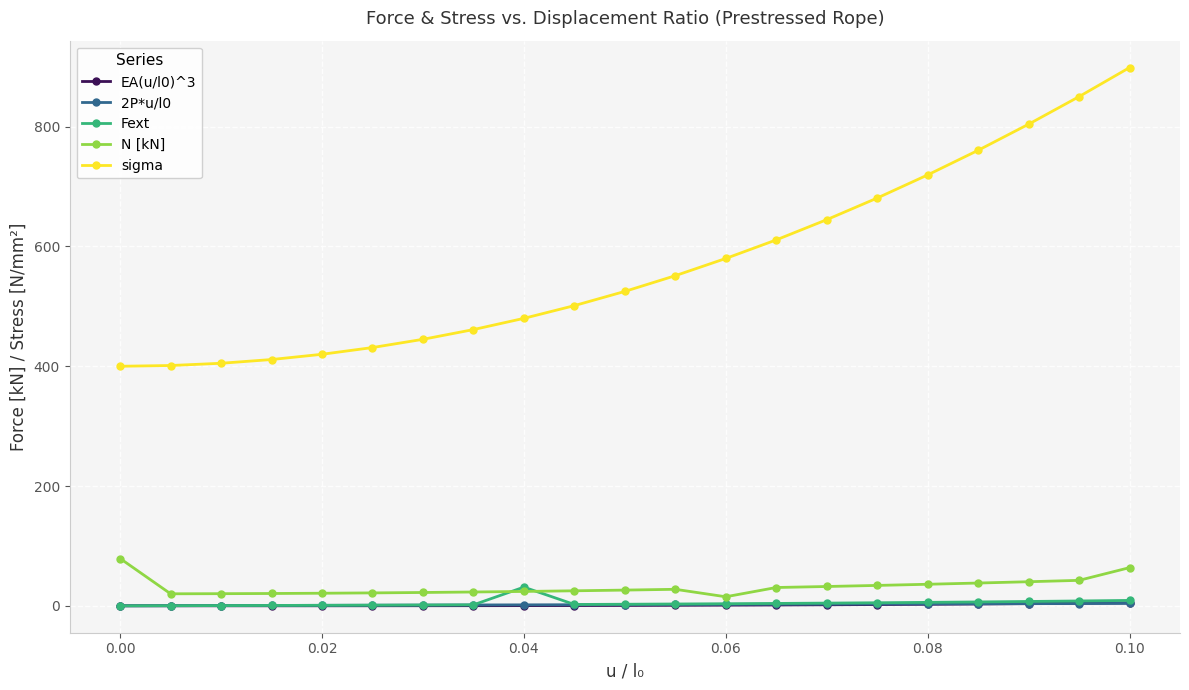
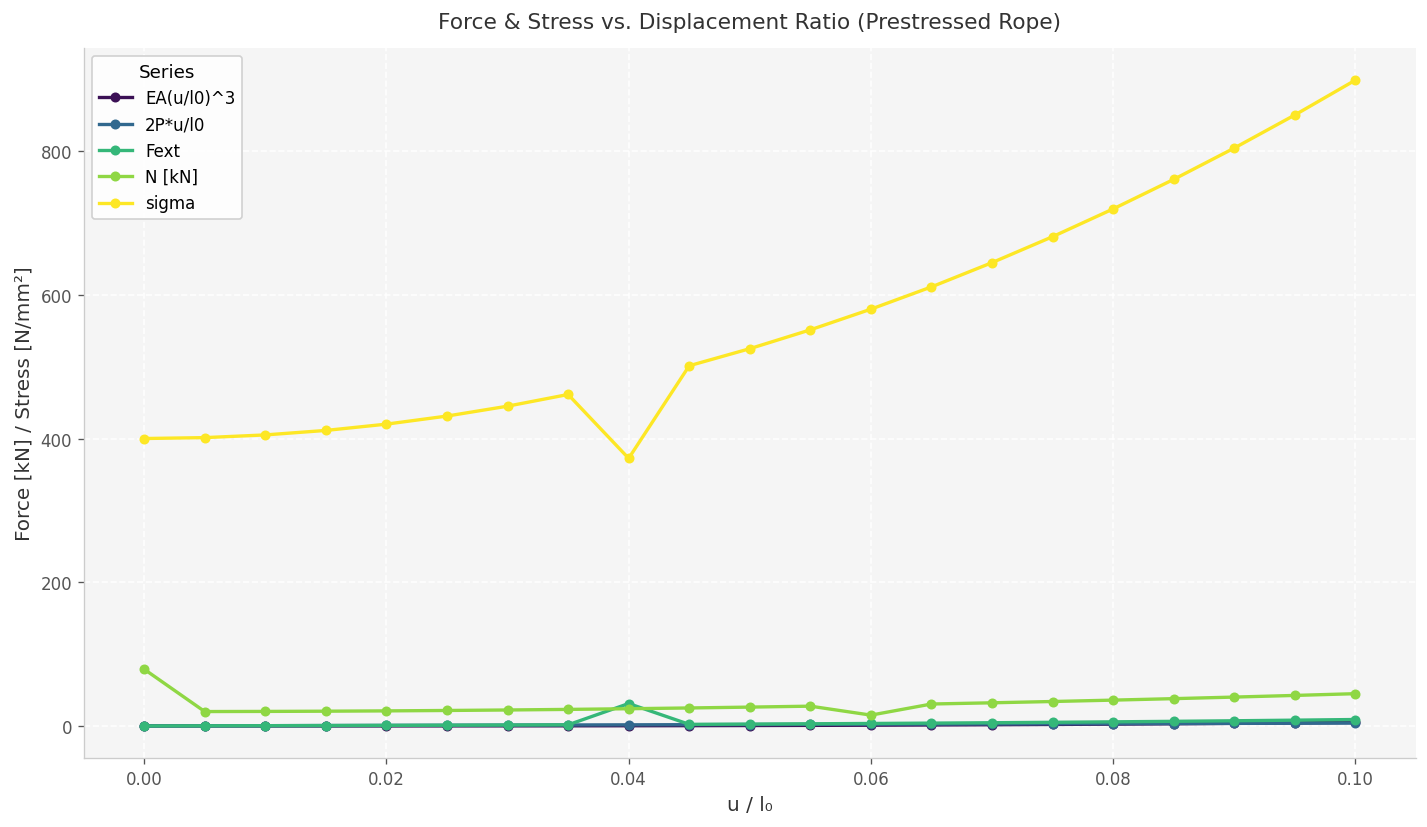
sigma, 0.04: 480 -> 370
N [kN], 0.10: 60 -> 40
